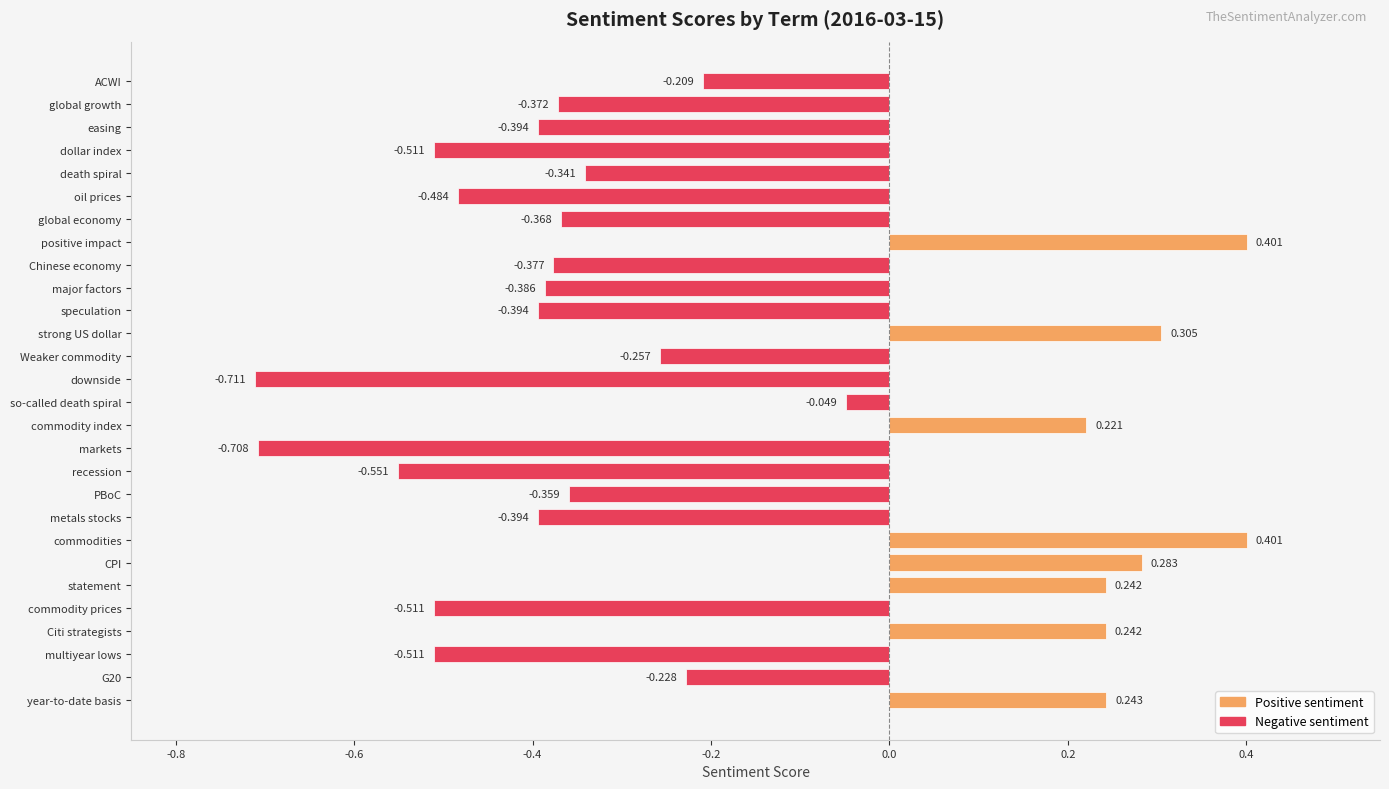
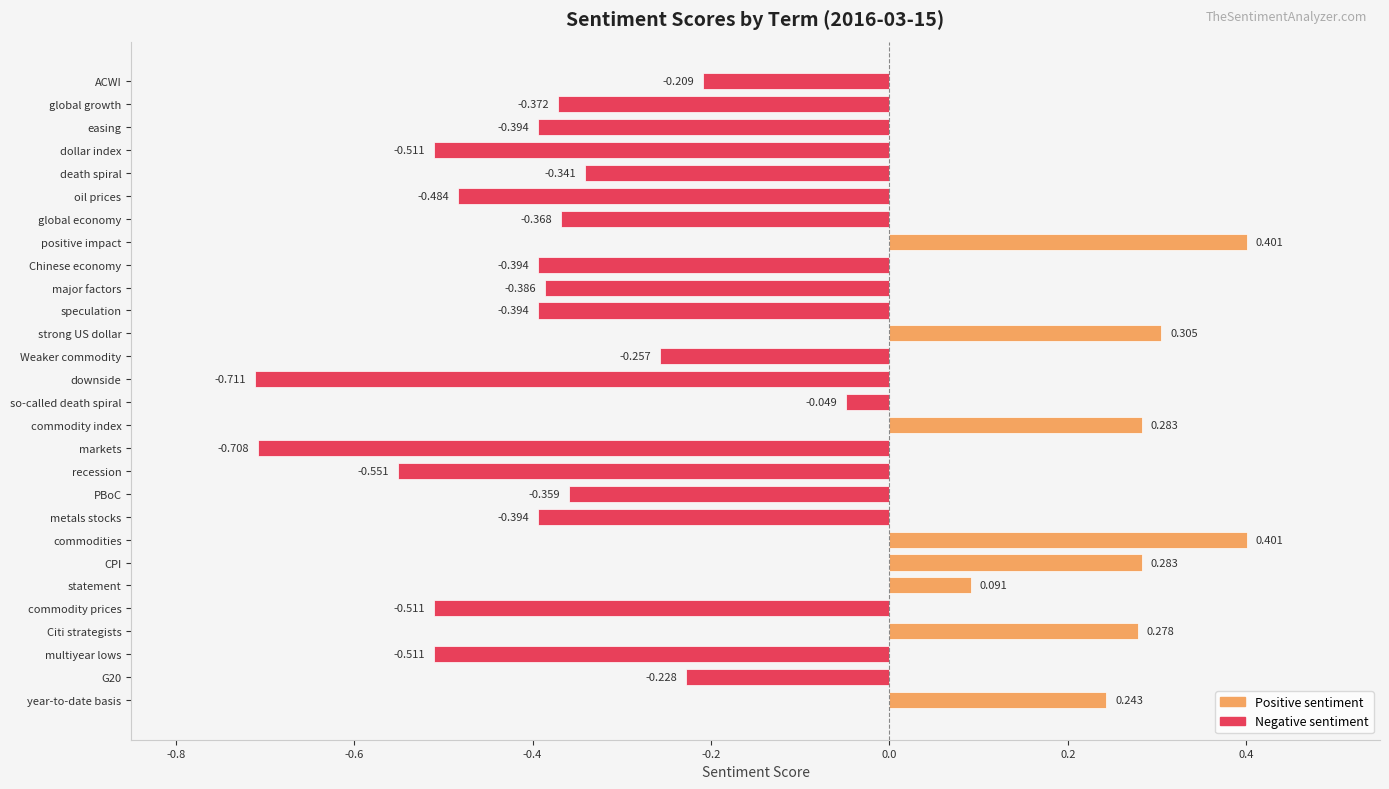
Chinese economy: -0.377 -> -0.394
commodity index: 0.221 -> 0.283
statement: 0.242 -> 0.091
Citi strategists: 0.242 -> 0.278
